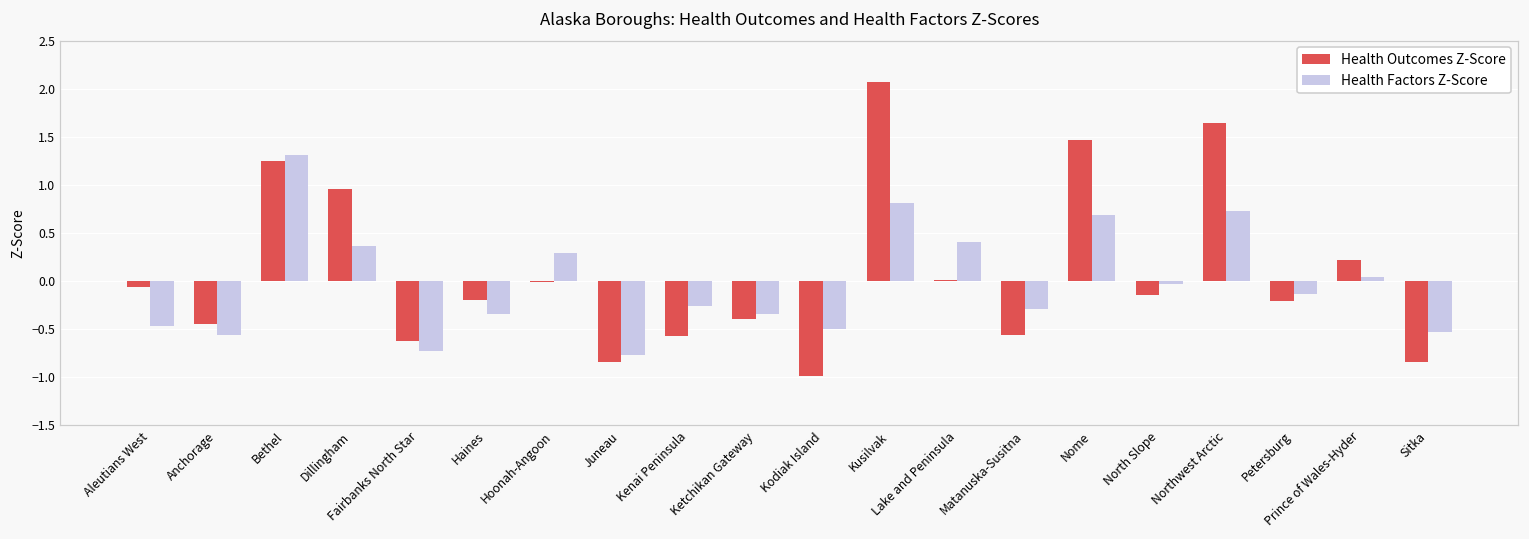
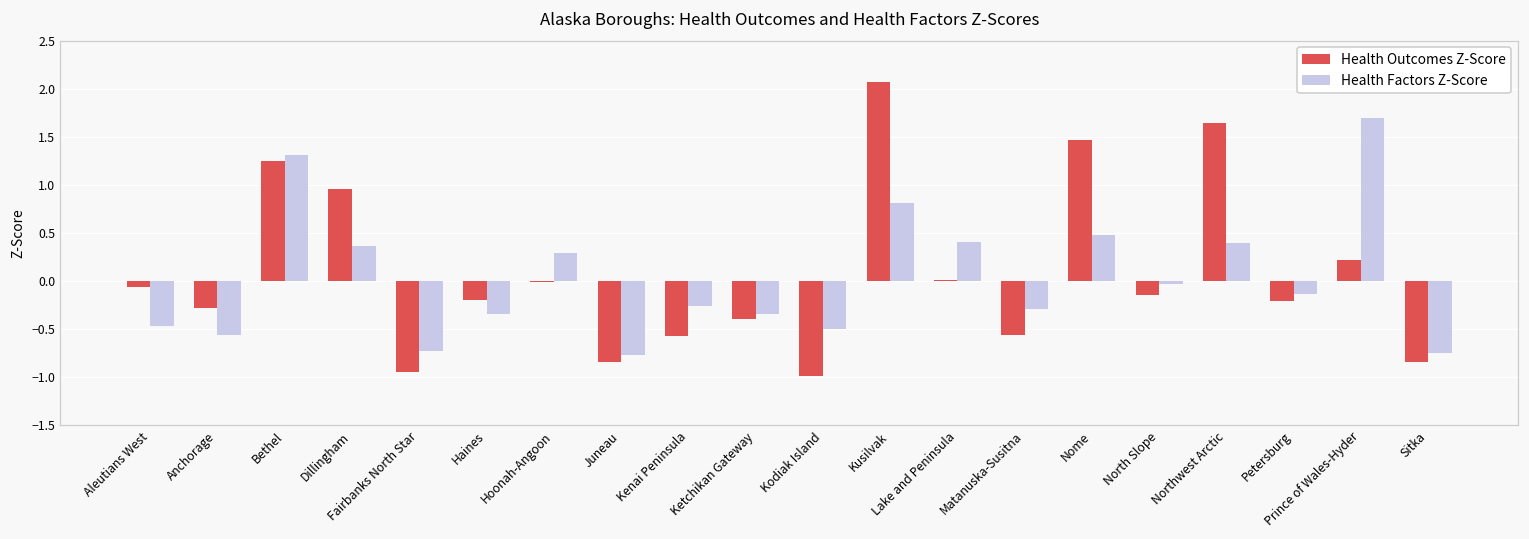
Health Outcomes Z-Score, Anchorage: -0.4 -> -0.3
Health Outcomes Z-Score, Fairbanks North Star: -0.6 -> -0.9
Health Factors Z-Score, Nome: 0.7 -> 0.5
Health Factors Z-Score, Northwest Arctic: 0.7 -> 0.4
Health Factors Z-Score, Prince of Wales-Hyder: 0.0 -> 1.7
Health Factors Z-Score, Sitka: -0.5 -> -0.7
